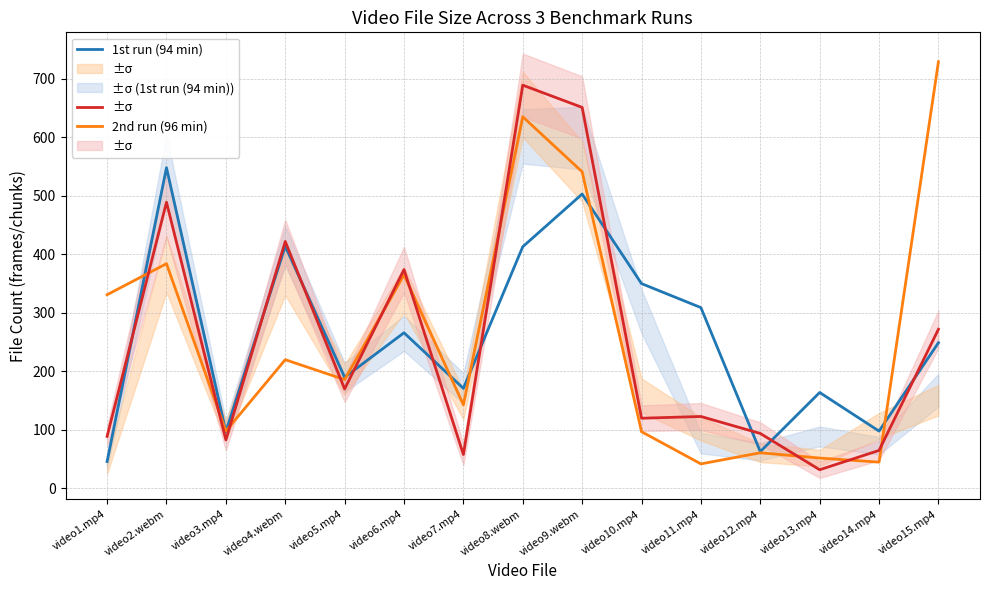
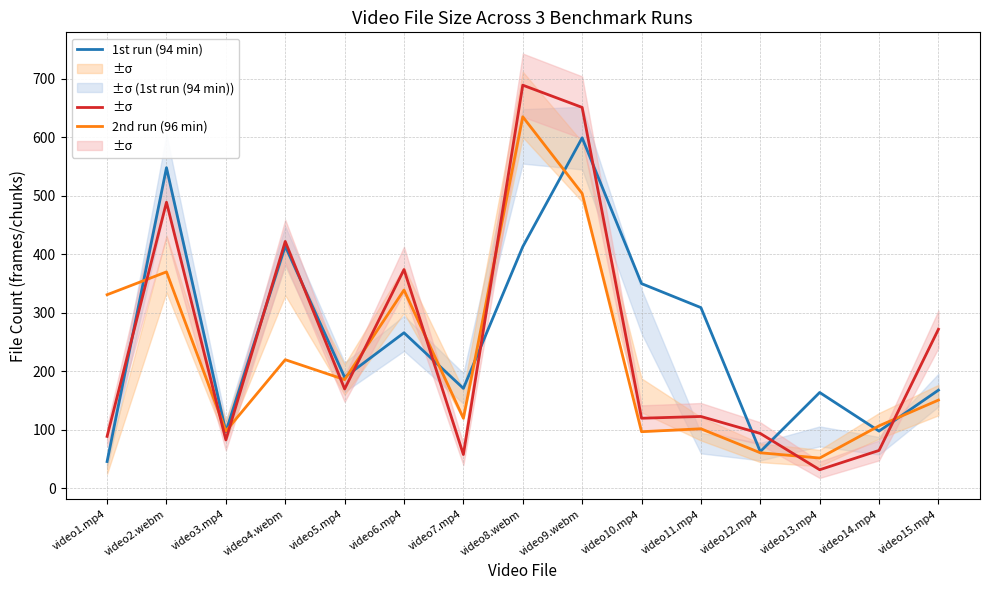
2nd run (96 min), video2.webm: 380 -> 370
2nd run (96 min), video6.mp4: 370 -> 340
2nd run (96 min), video7.mp4: 140 -> 120
1st run (94 min), video9.webm: 500 -> 600
2nd run (96 min), video9.webm: 540 -> 500
2nd run (96 min), video11.mp4: 40 -> 100
2nd run (96 min), video14.mp4: 50 -> 110
1st run (94 min), video15.mp4: 250 -> 170
2nd run (96 min), video15.mp4: 730 -> 150
